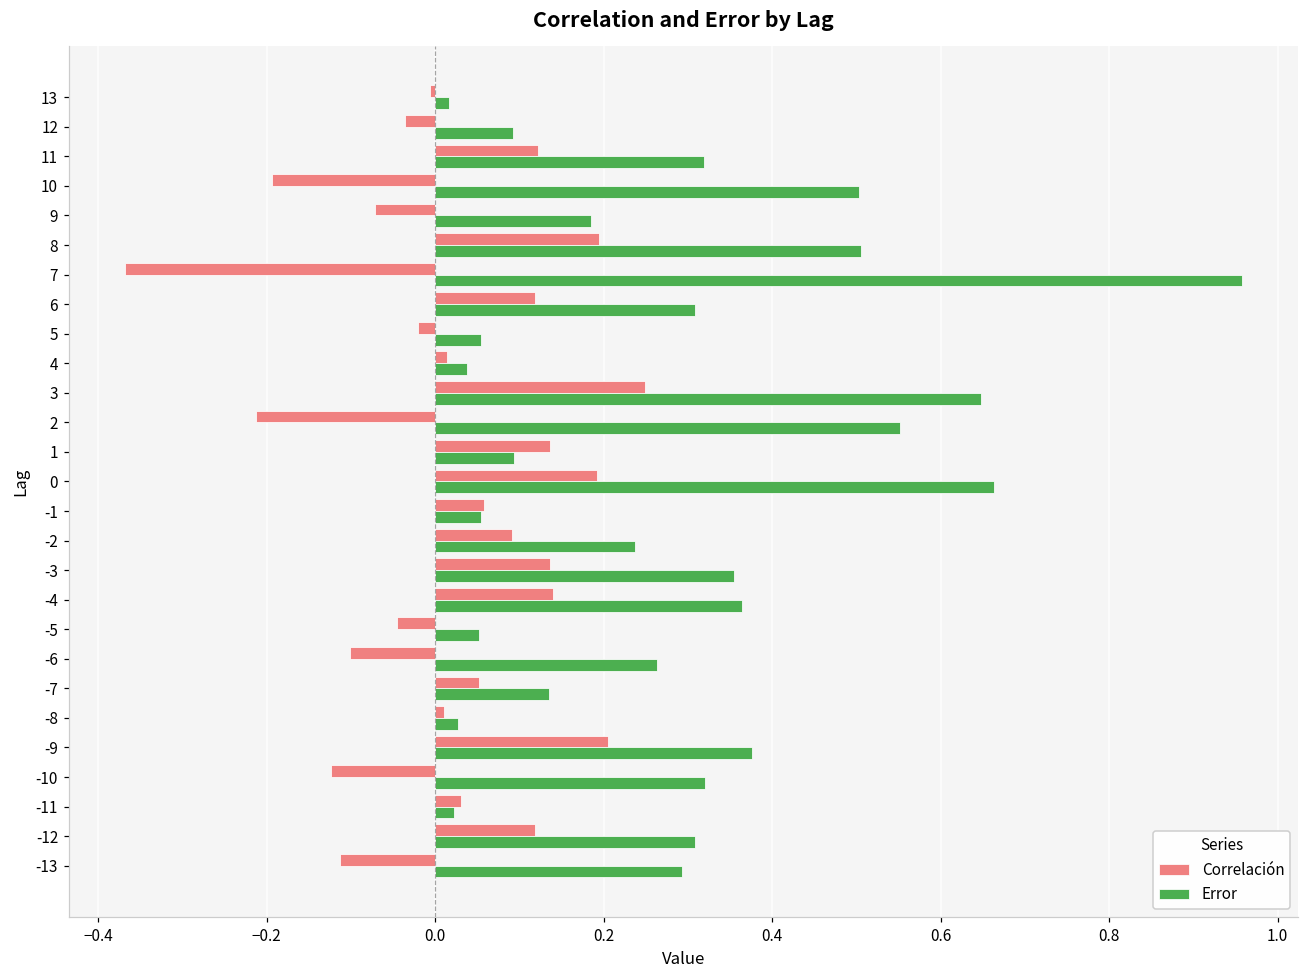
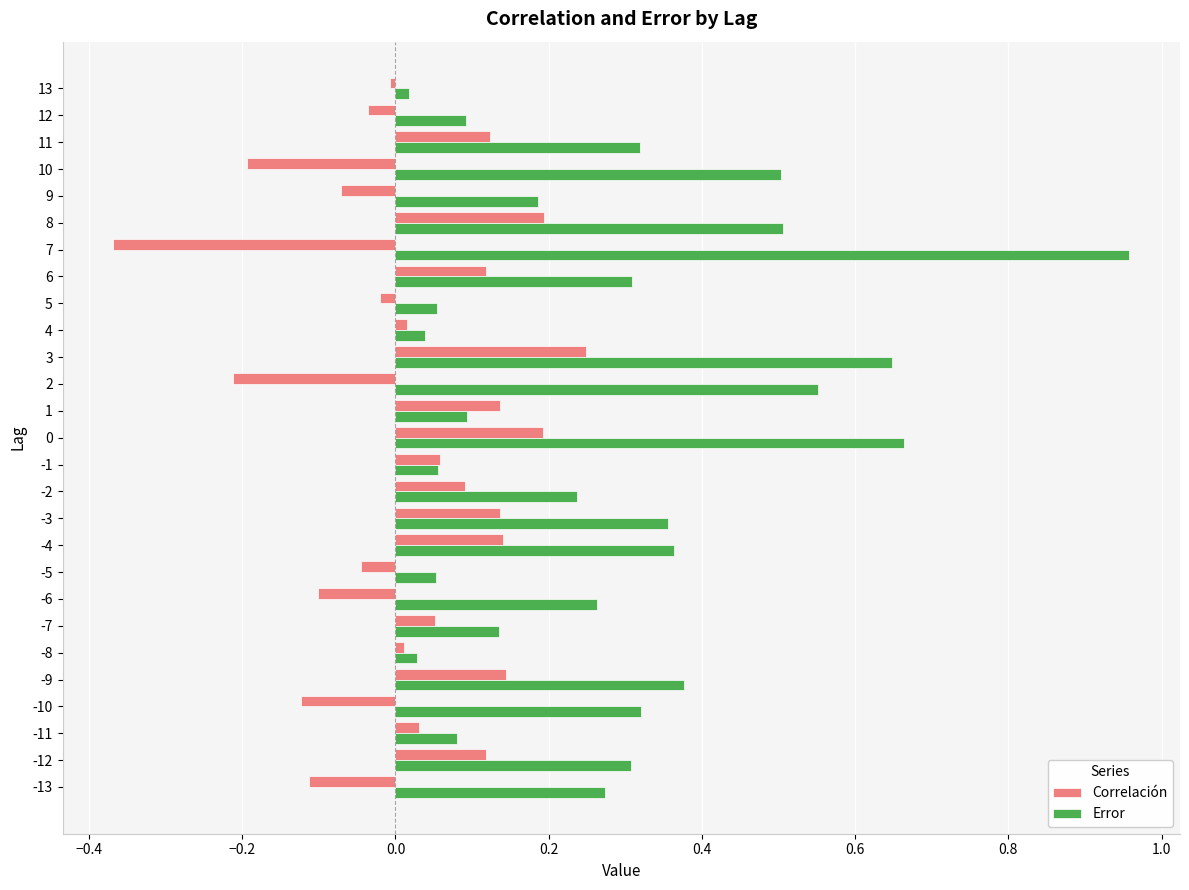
Correlación, -9: 0.21 -> 0.14
Error, -11: 0.02 -> 0.08
Error, -13: 0.29 -> 0.27
